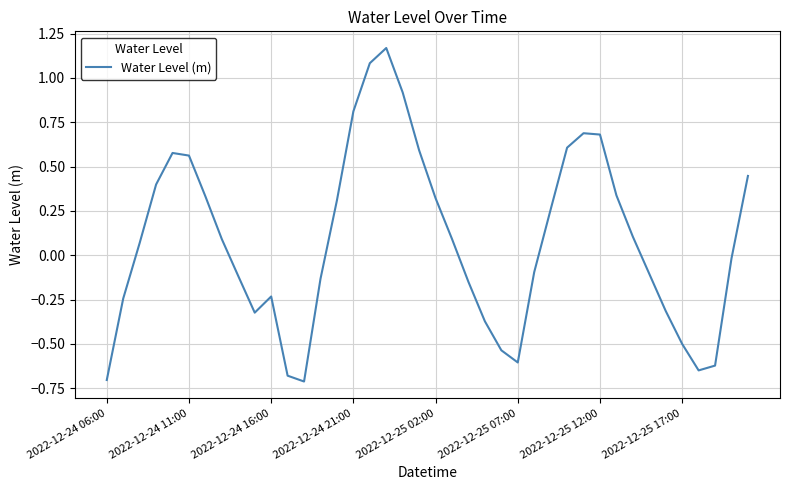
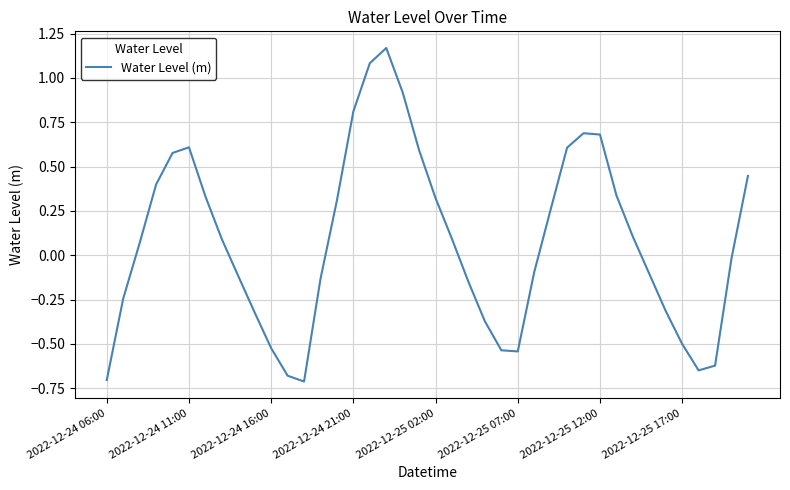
2022-12-24 11:00: 0.56 -> 0.61
2022-12-24 16:00: -0.23 -> -0.52
2022-12-25 07:00: -0.60 -> -0.54
